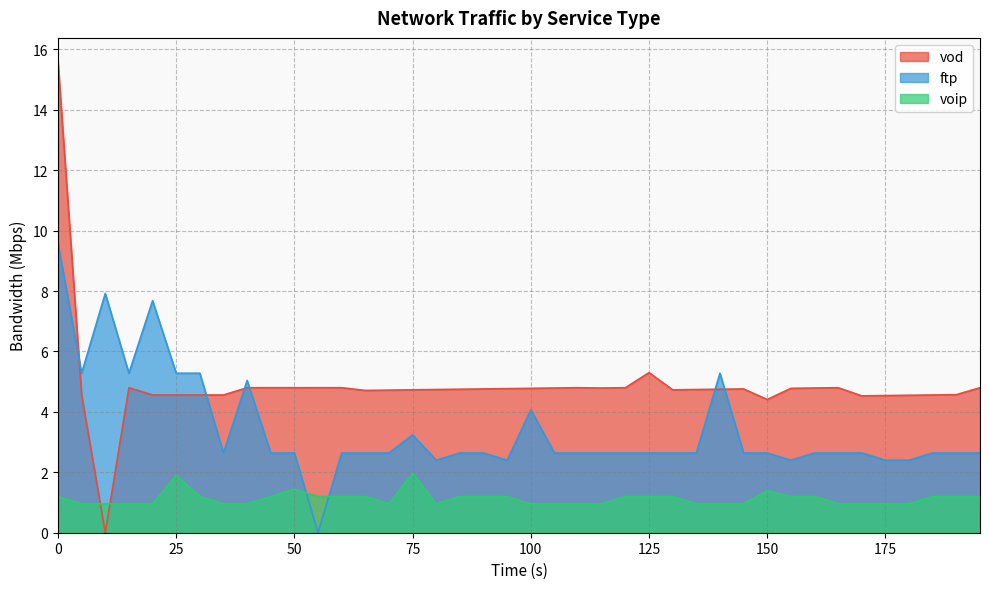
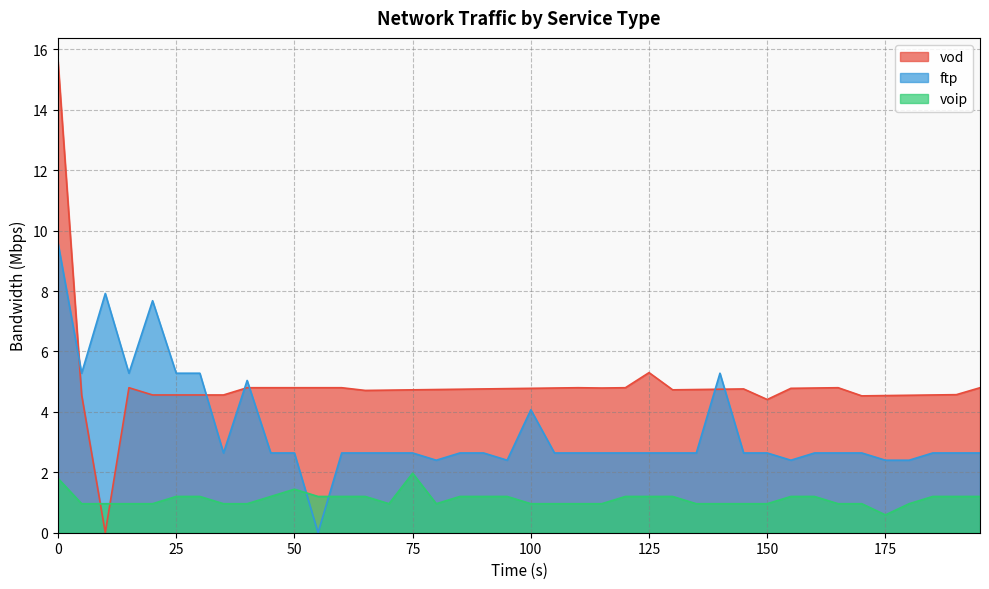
voip, 0: 1.2 -> 1.8
voip, 25: 1.9 -> 1.2
ftp, 75: 3.2 -> 2.6
voip, 150: 1.4 -> 1.0
voip, 175: 1.0 -> 0.6
